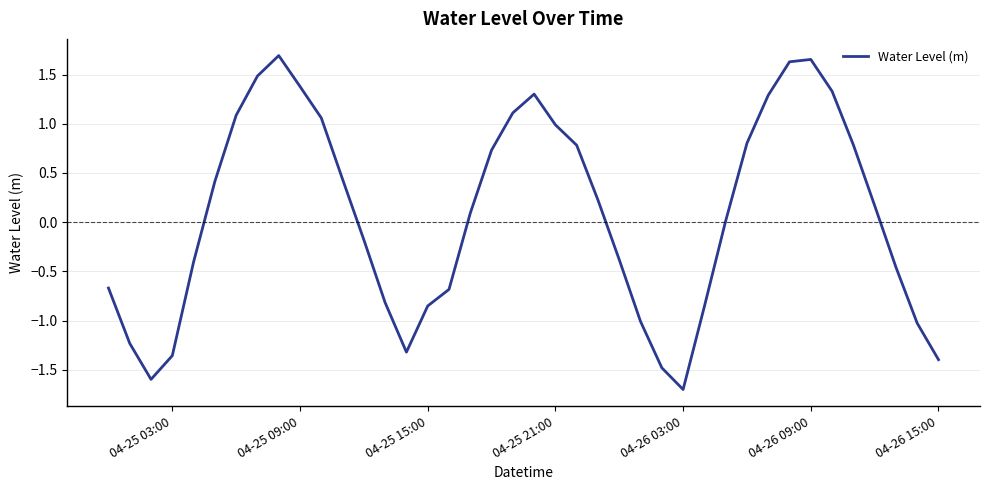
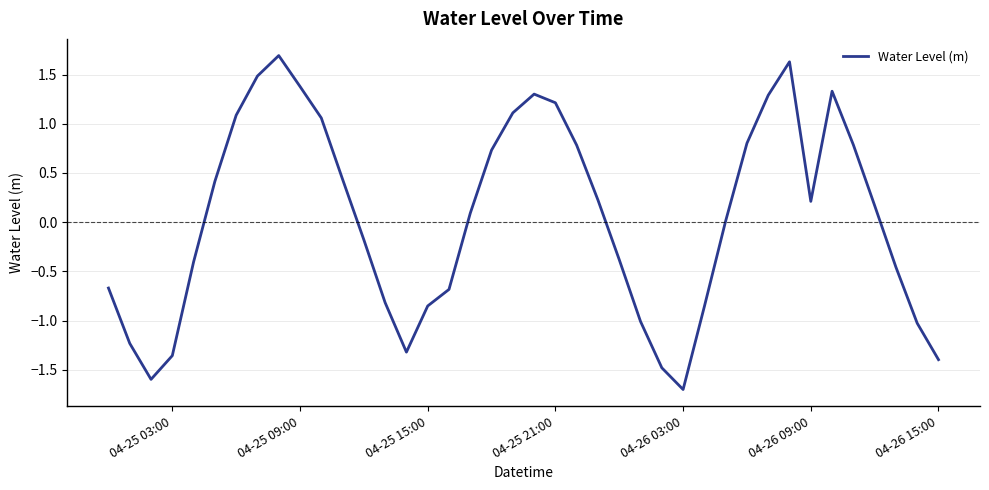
04-25 21:00: 1.0 -> 1.2
04-26 09:00: 1.7 -> 0.2
